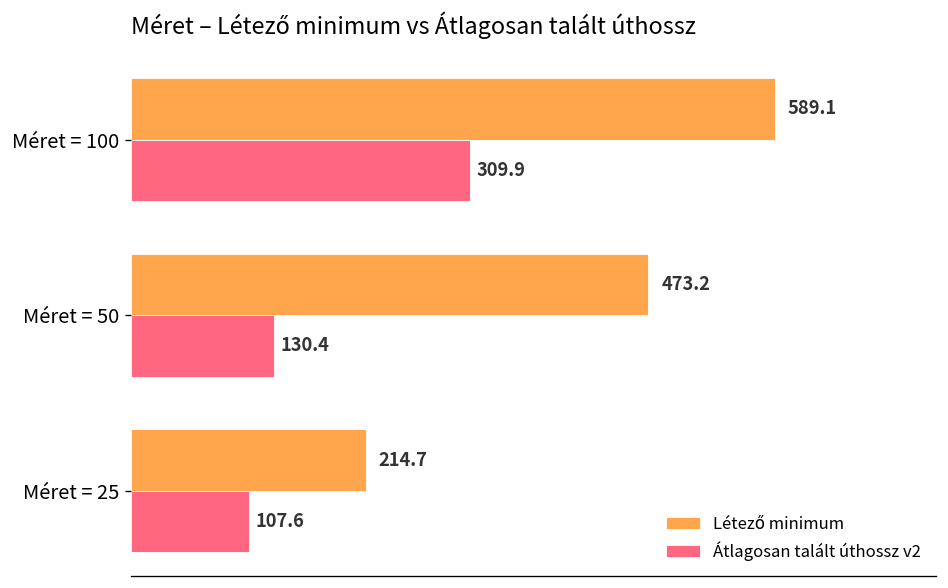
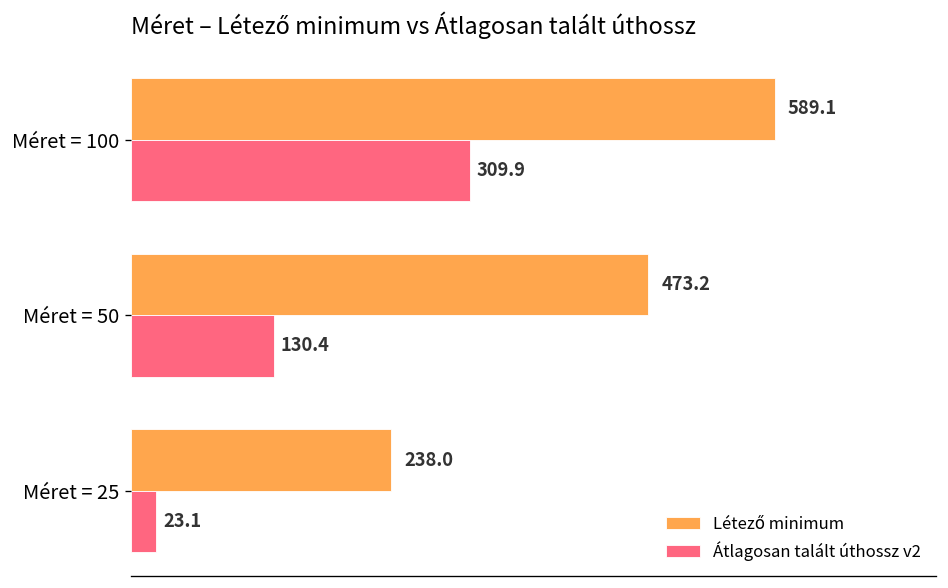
Létező minimum, Méret = 25: 214.7 -> 238.0
Átlagosan talált úthossz v2, Méret = 25: 107.6 -> 23.1
